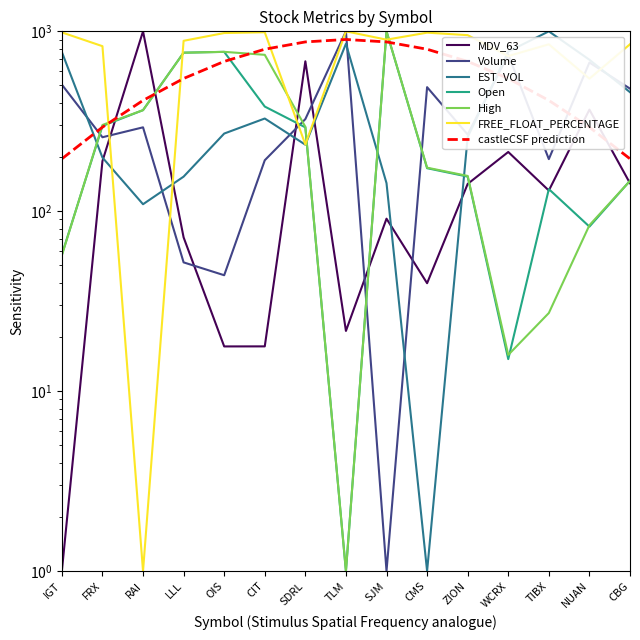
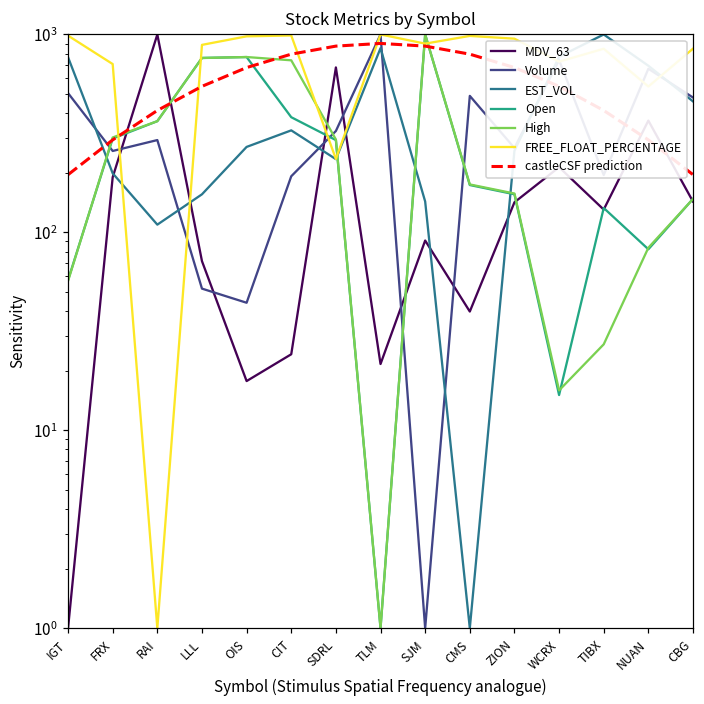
FREE_FLOAT_PERCENTAGE, FRX: 800 -> 710
MDV_63, CIT: 18 -> 24
